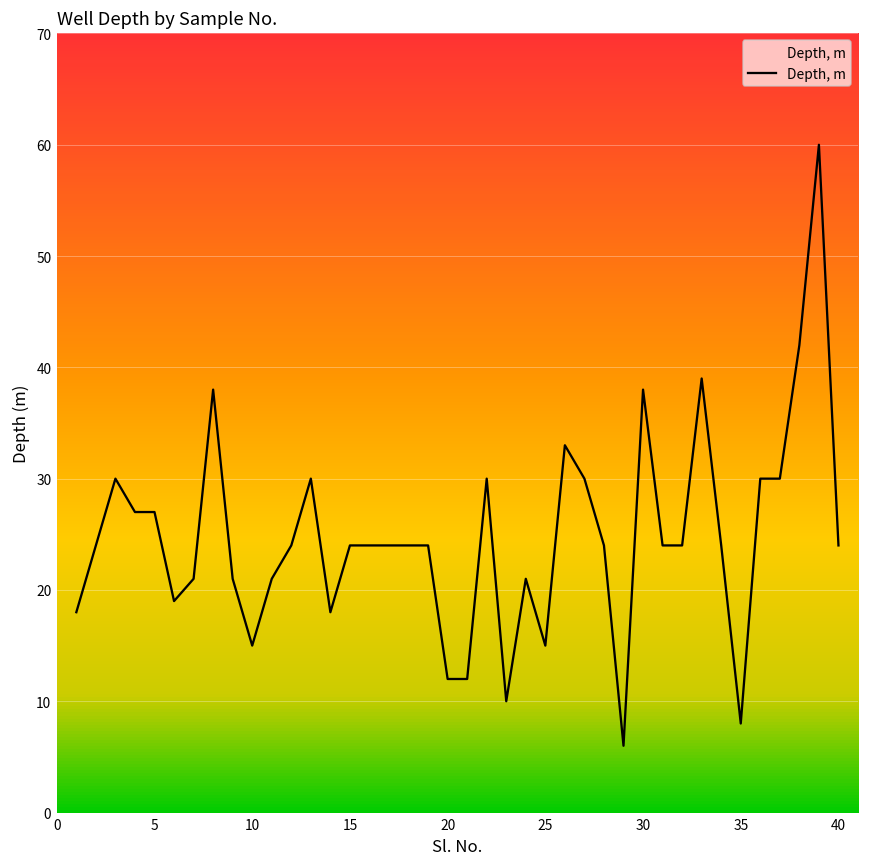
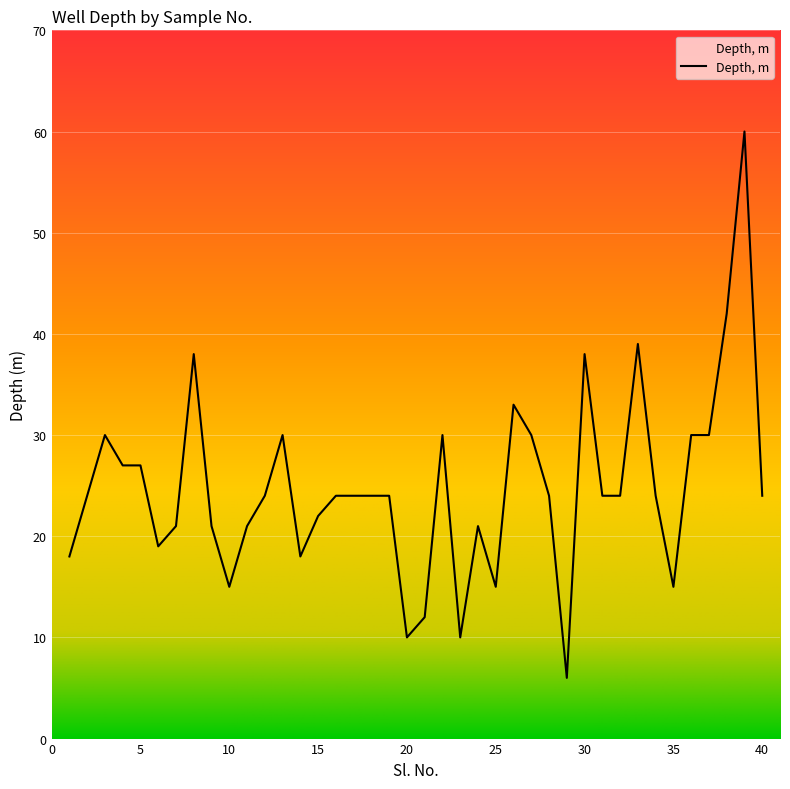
15: 24 -> 22
20: 12 -> 10
35: 8 -> 15
